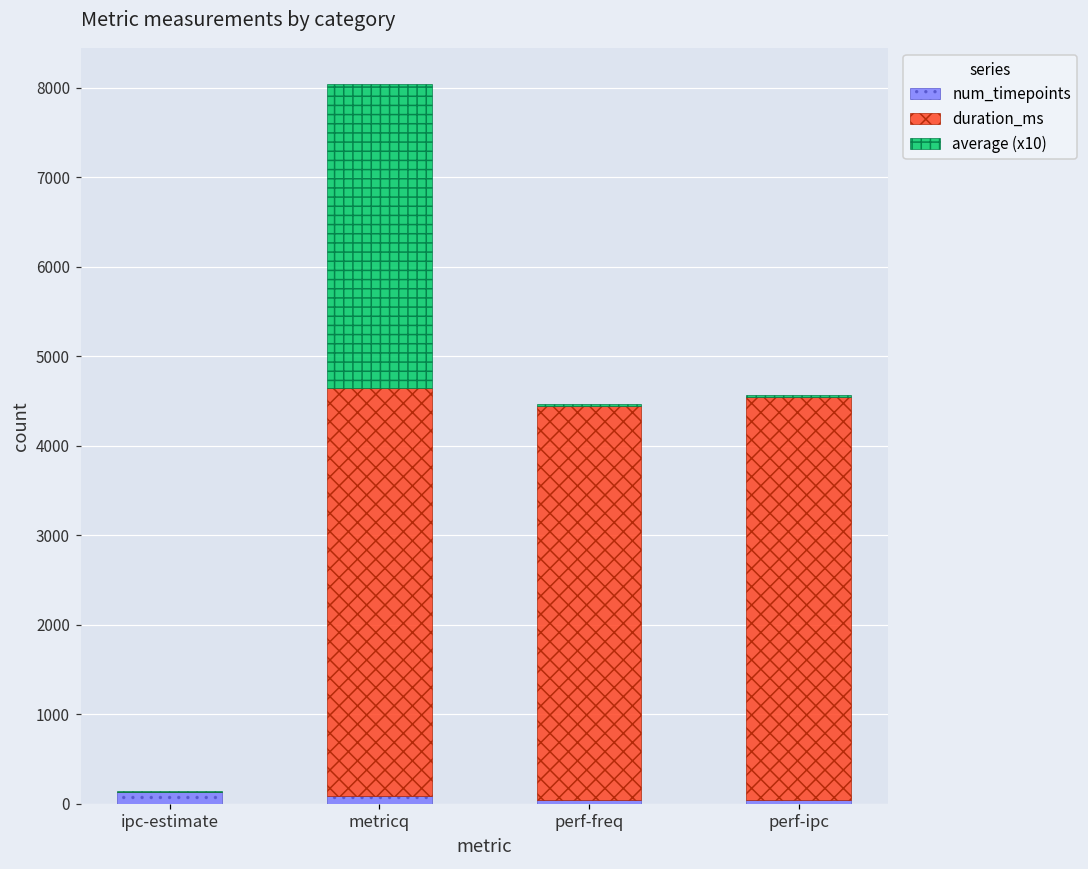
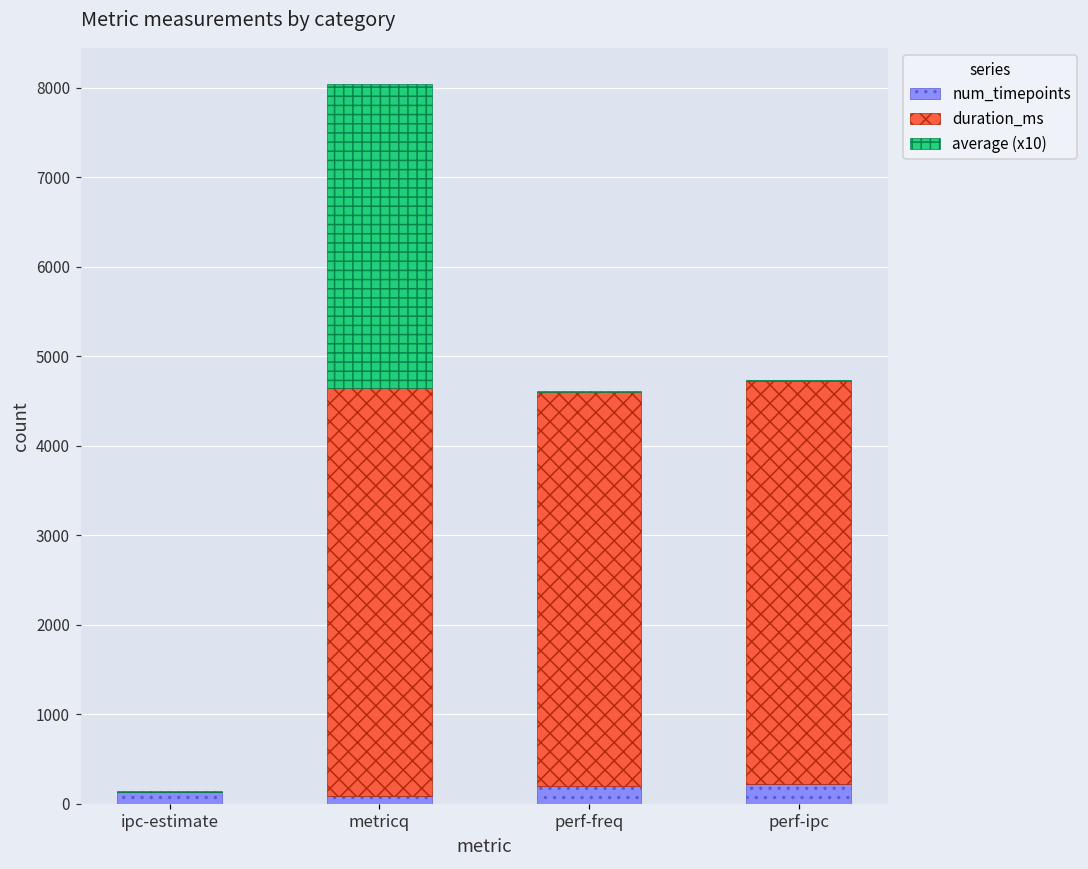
num_timepoints, perf-freq: 0 -> 200
num_timepoints, perf-ipc: 0 -> 200
